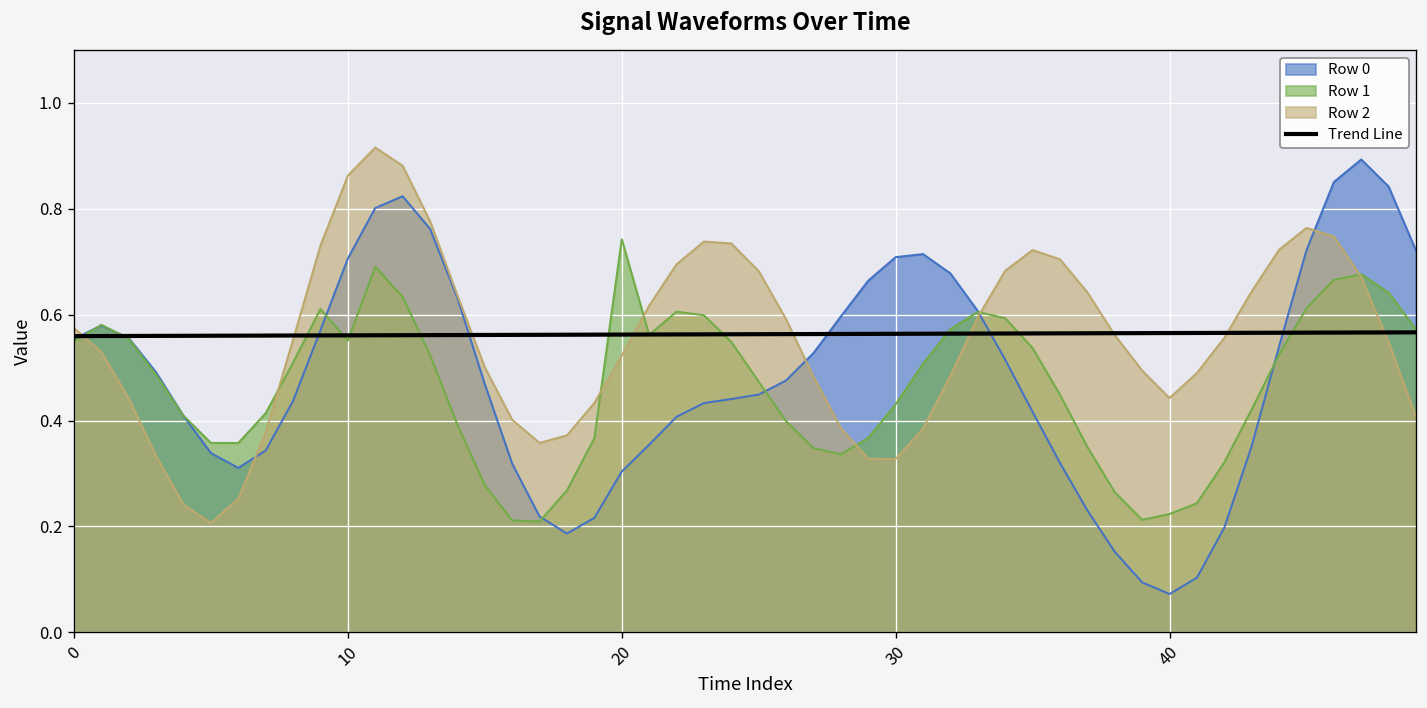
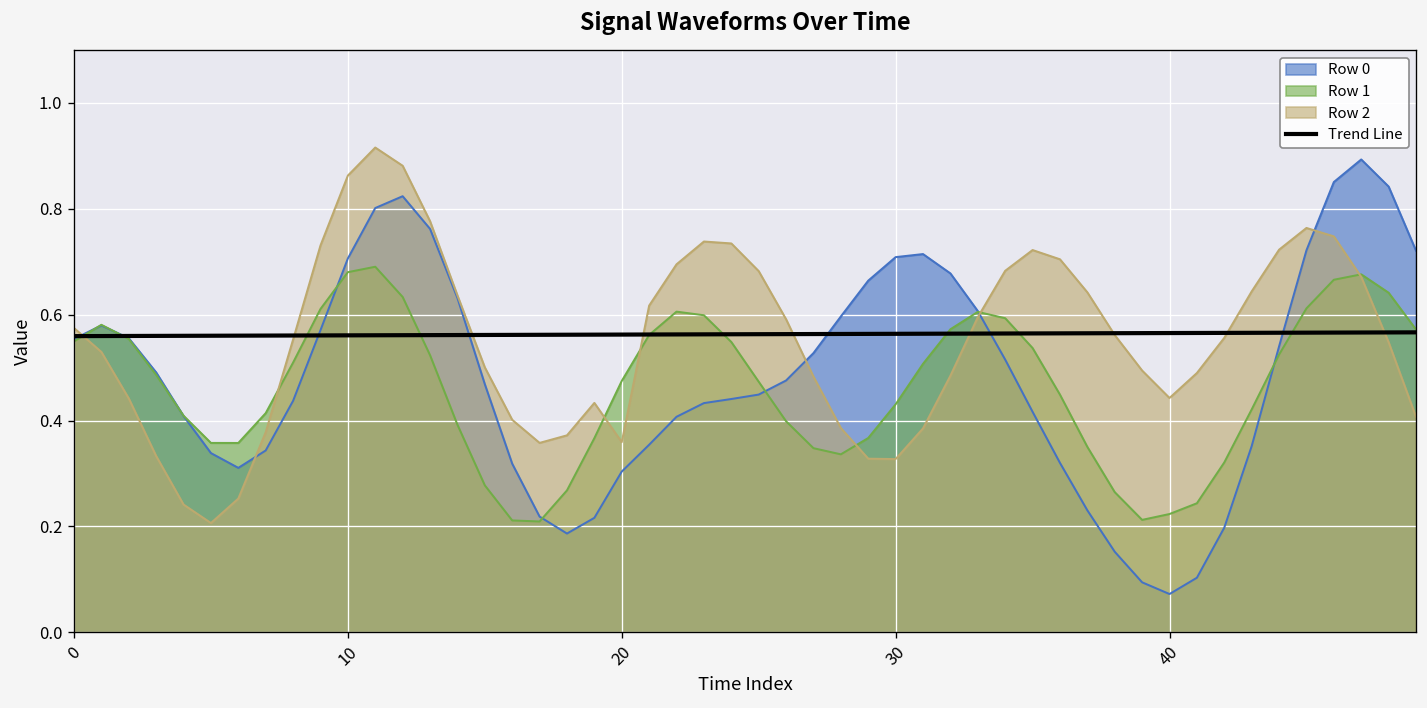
Row 1, 10: 0.55 -> 0.68
Row 1, 20: 0.74 -> 0.47
Row 2, 20: 0.52 -> 0.36
